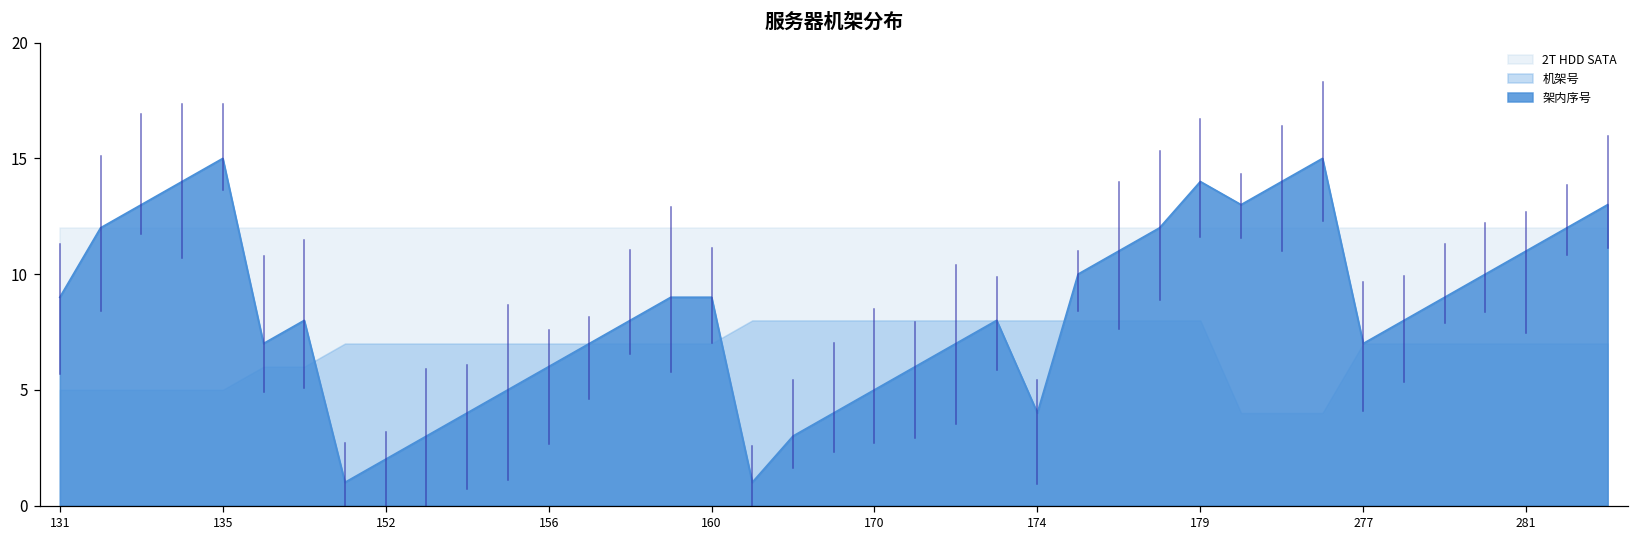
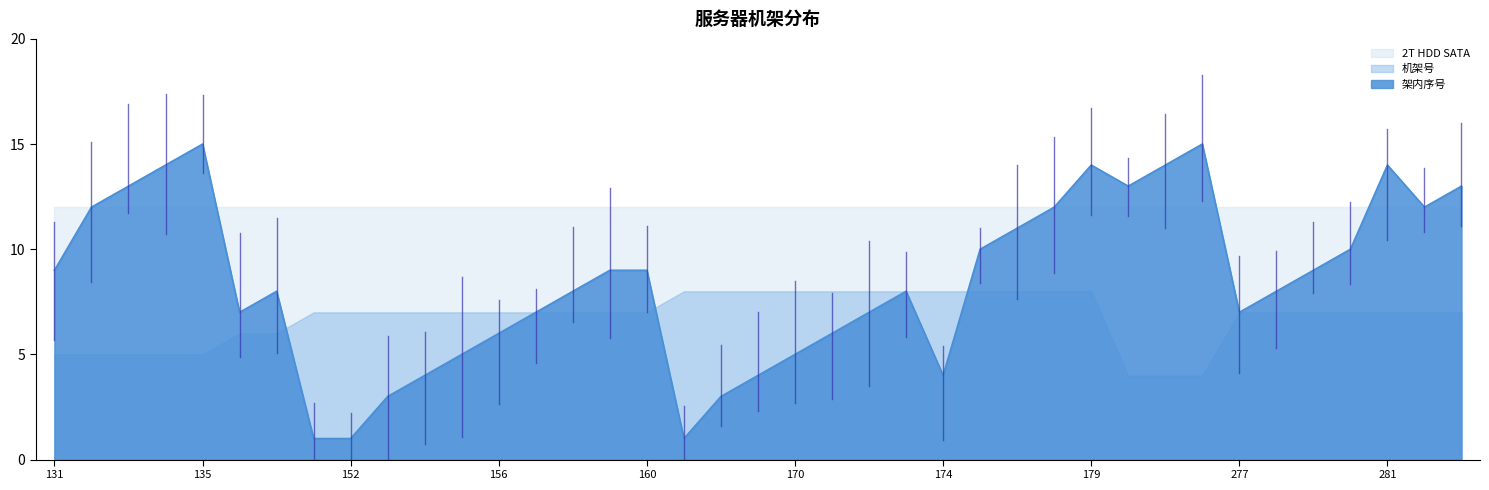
架内序号, 152: 2 -> 1
架内序号, 281: 11 -> 14
